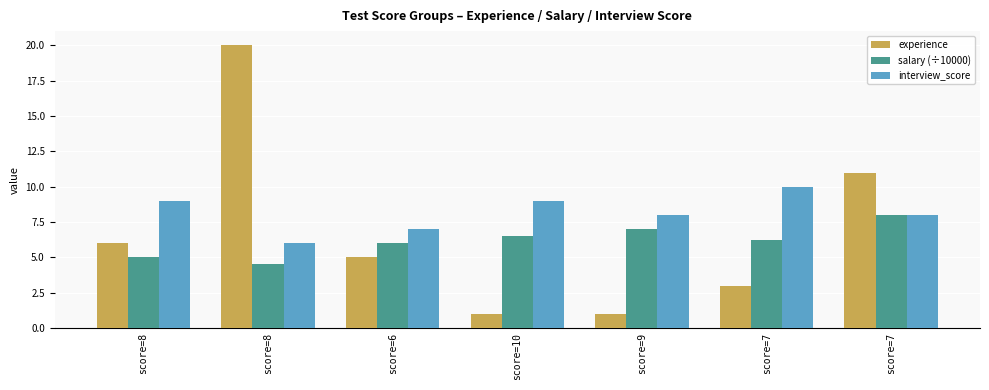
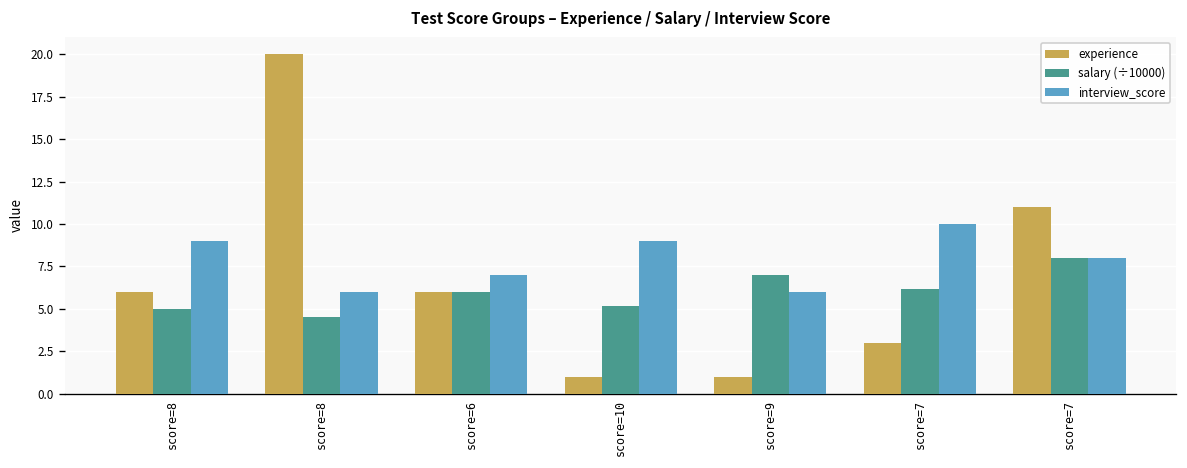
experience, score=6: 5 -> 6
salary (÷10000), score=10: 6.5 -> 5.2
interview_score, score=9: 8 -> 6
